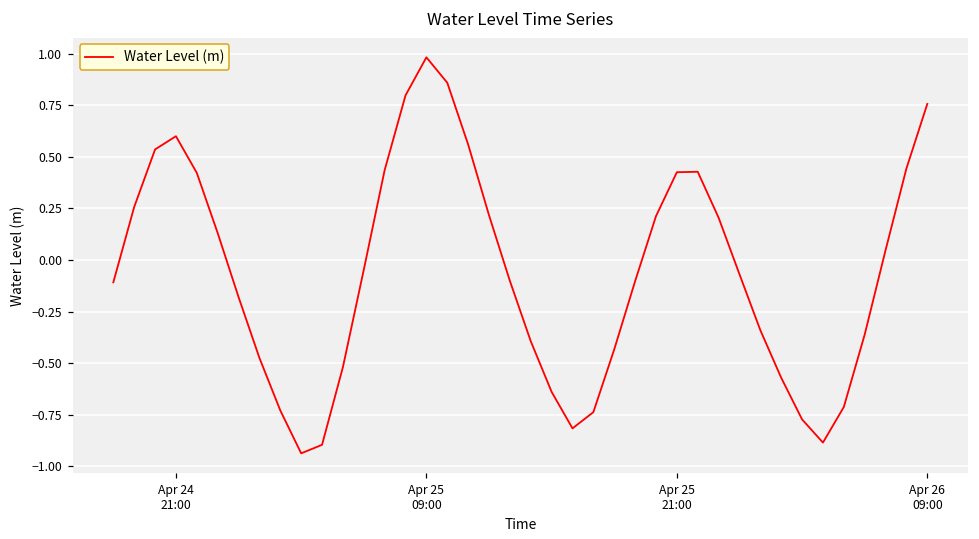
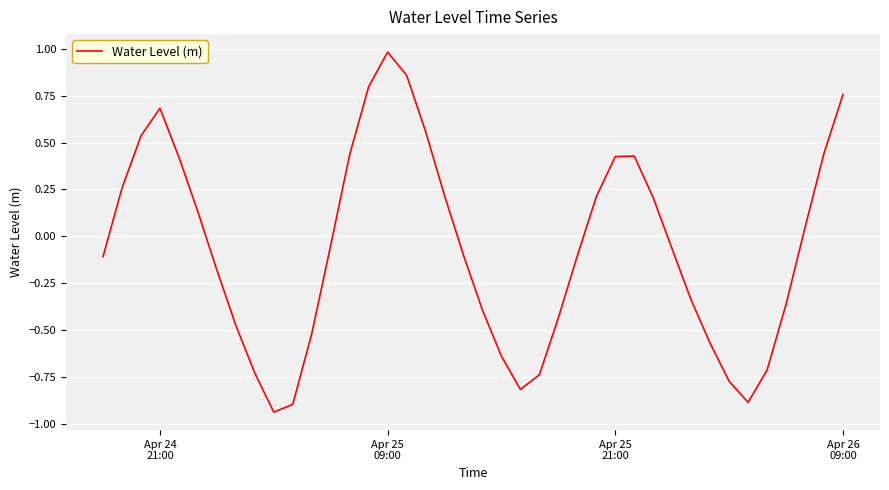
Apr 24 21:00: 0.60 -> 0.68
